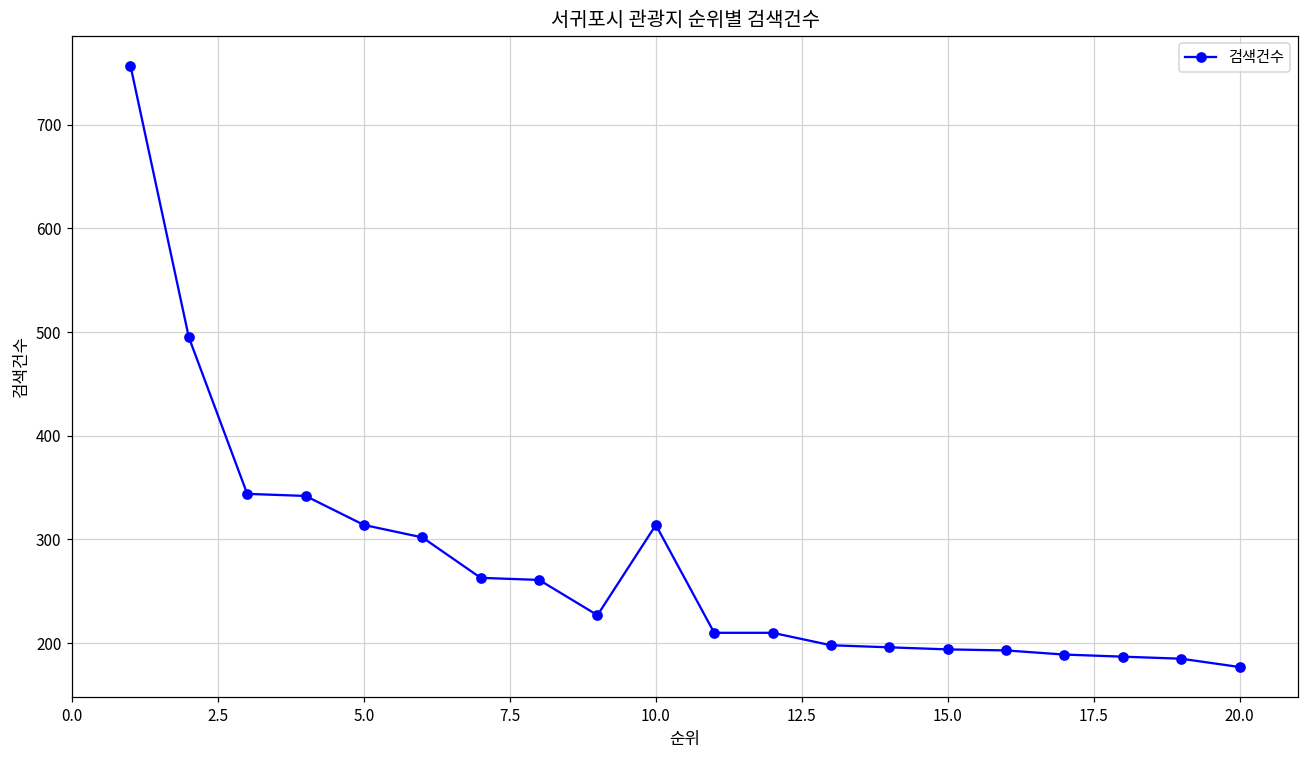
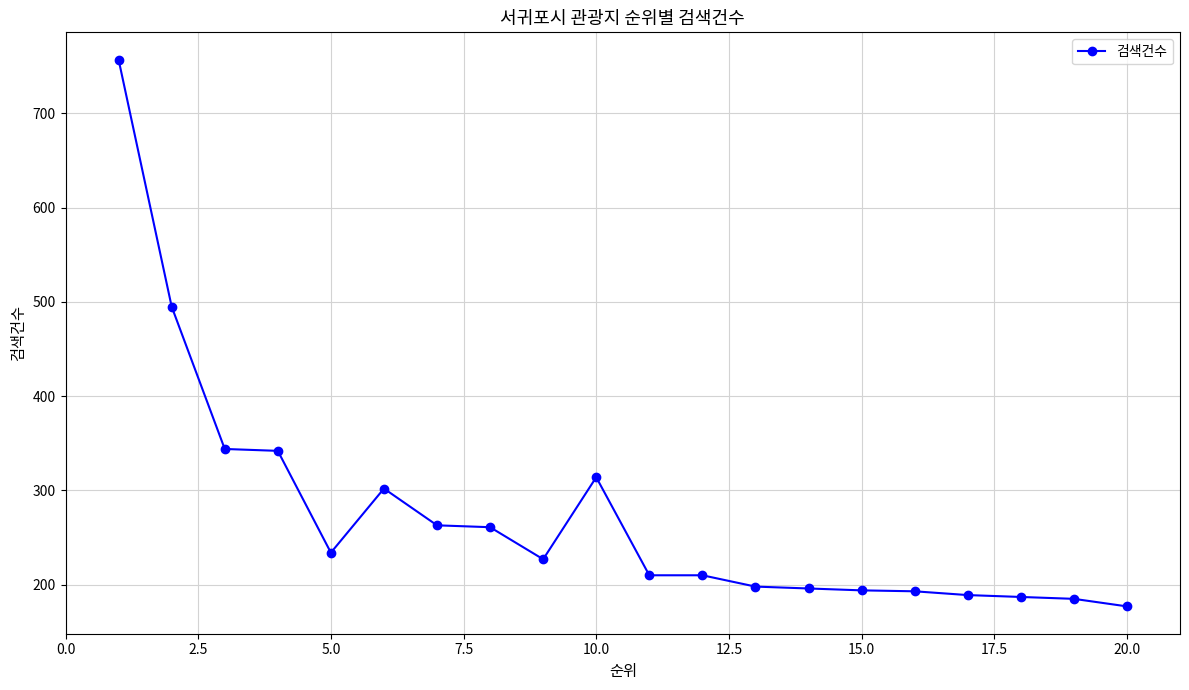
5.0: 310 -> 230
